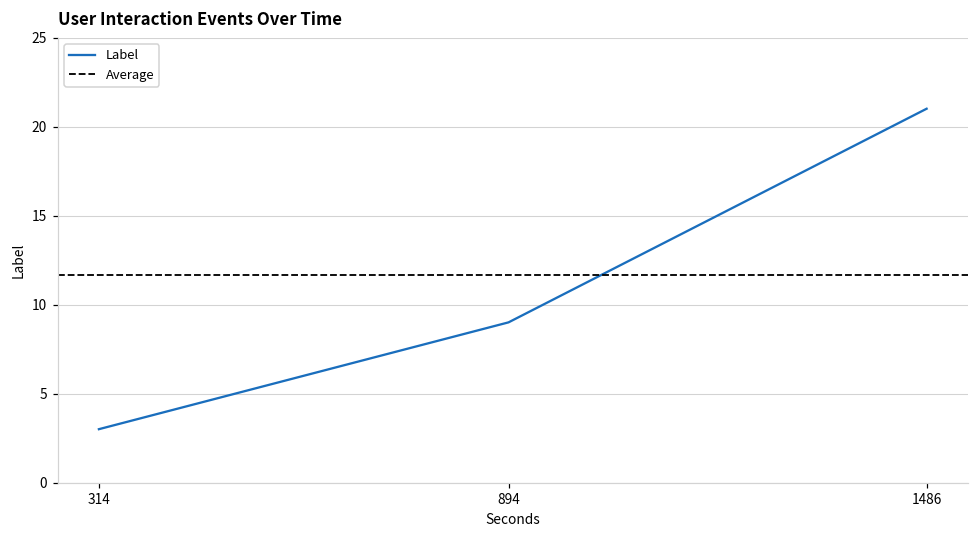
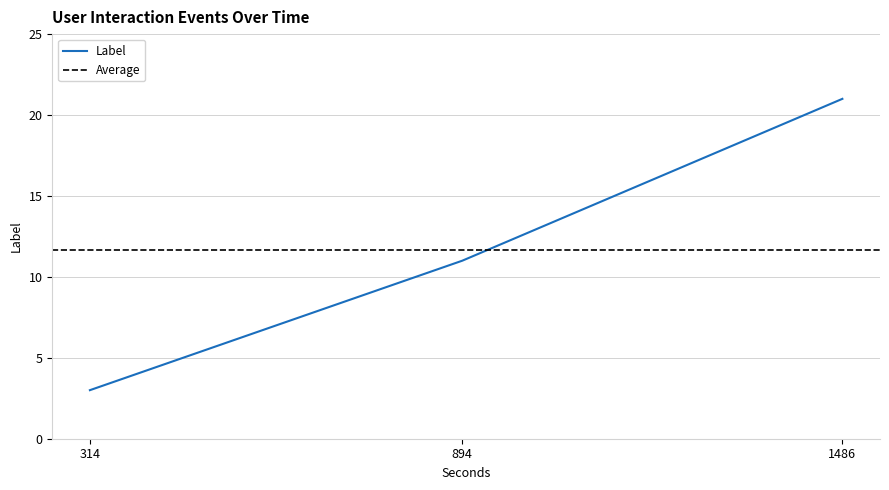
894: 9 -> 11
